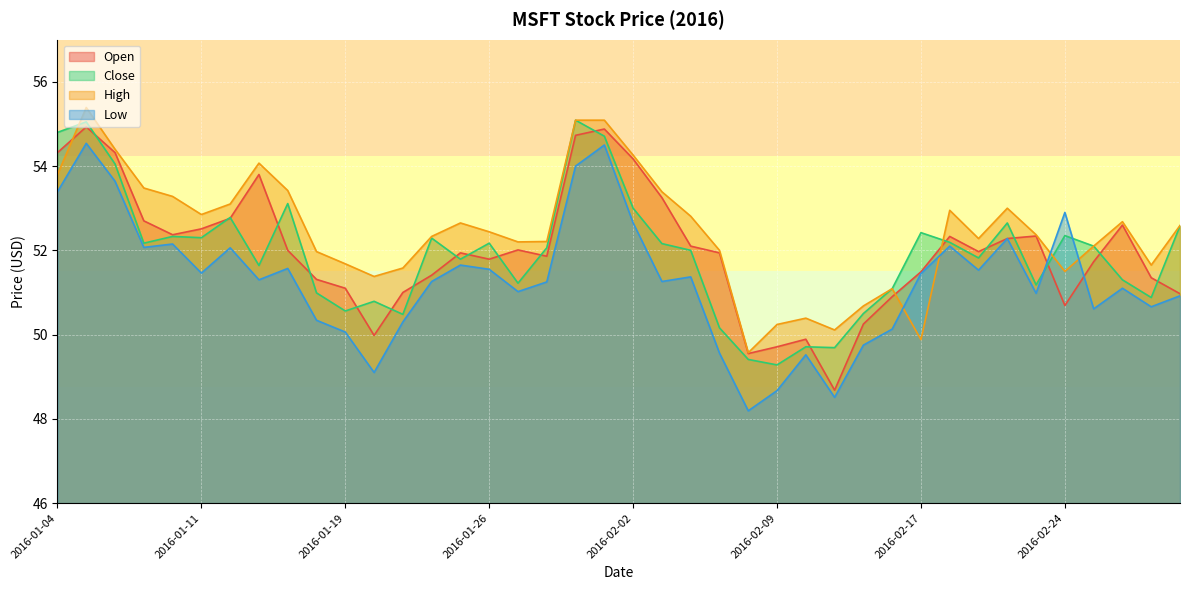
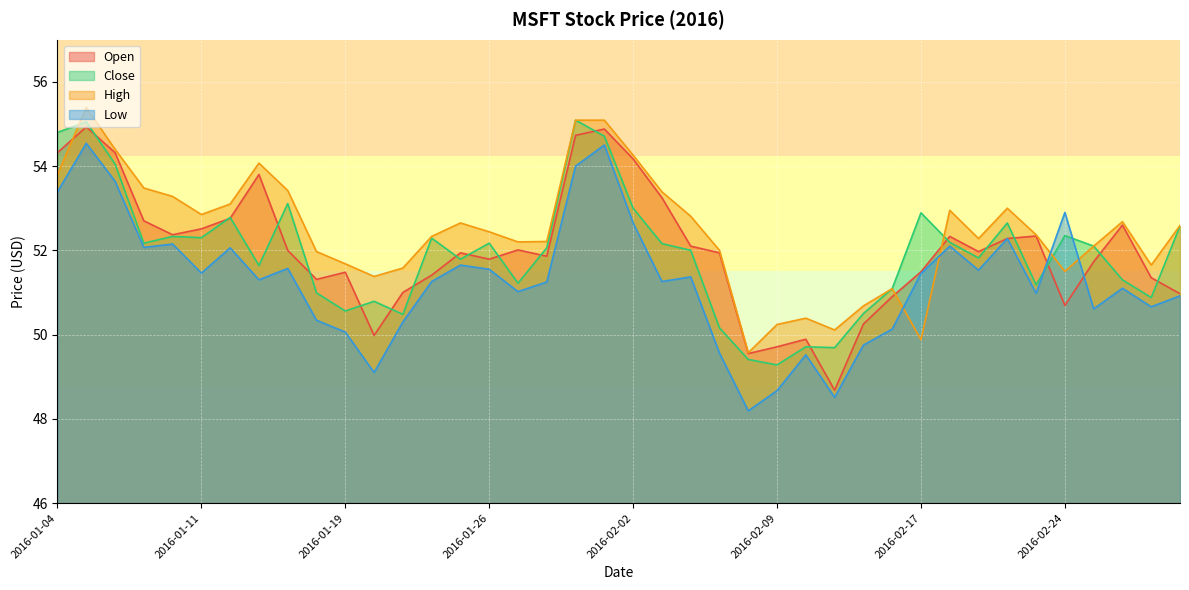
Open, 2016-01-19: 51.1 -> 51.5
Close, 2016-02-17: 52.4 -> 52.9
